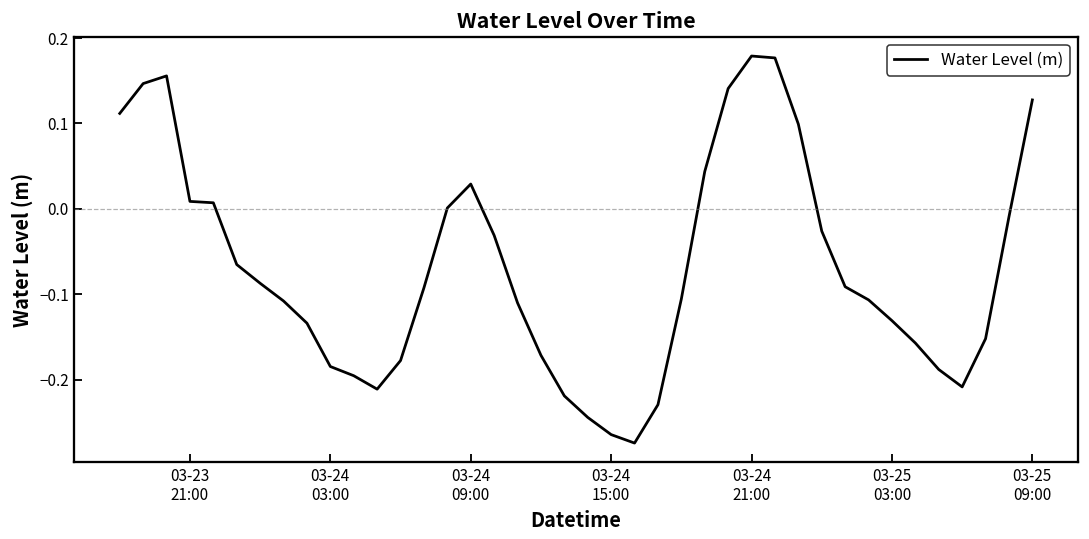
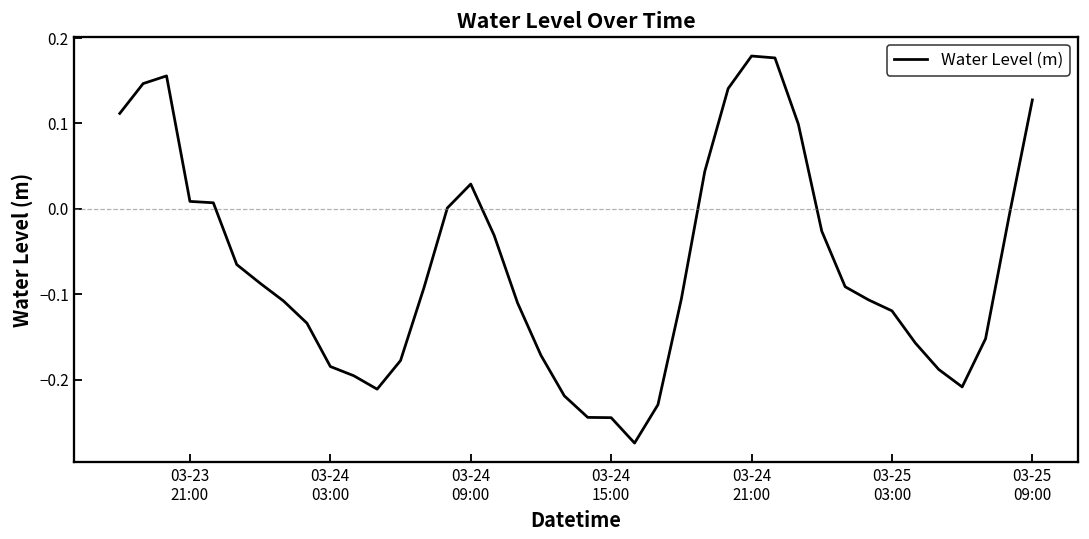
03-24 15:00: -0.26 -> -0.24
03-25 03:00: -0.13 -> -0.12
